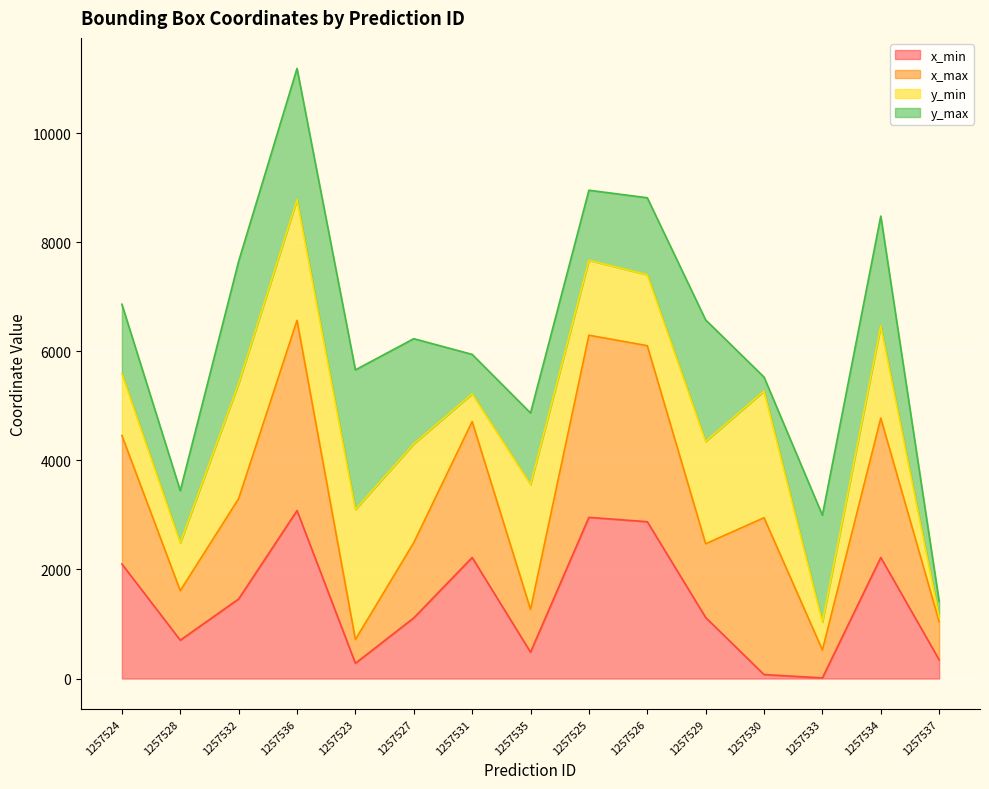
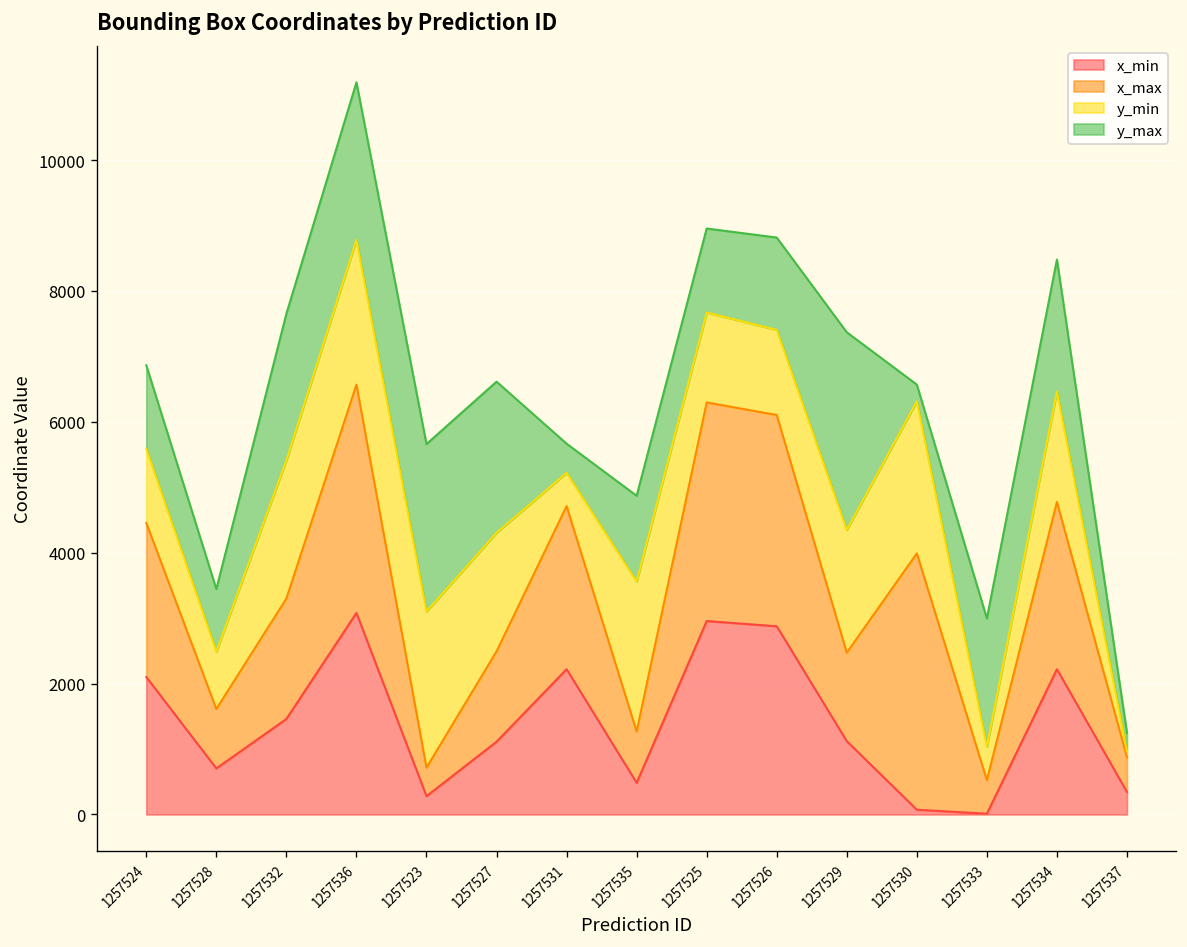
y_max, 1257527: 1900 -> 2300
y_max, 1257531: 700 -> 400
y_max, 1257529: 2200 -> 3000
x_max, 1257530: 2900 -> 3900
x_max, 1257537: 700 -> 500
